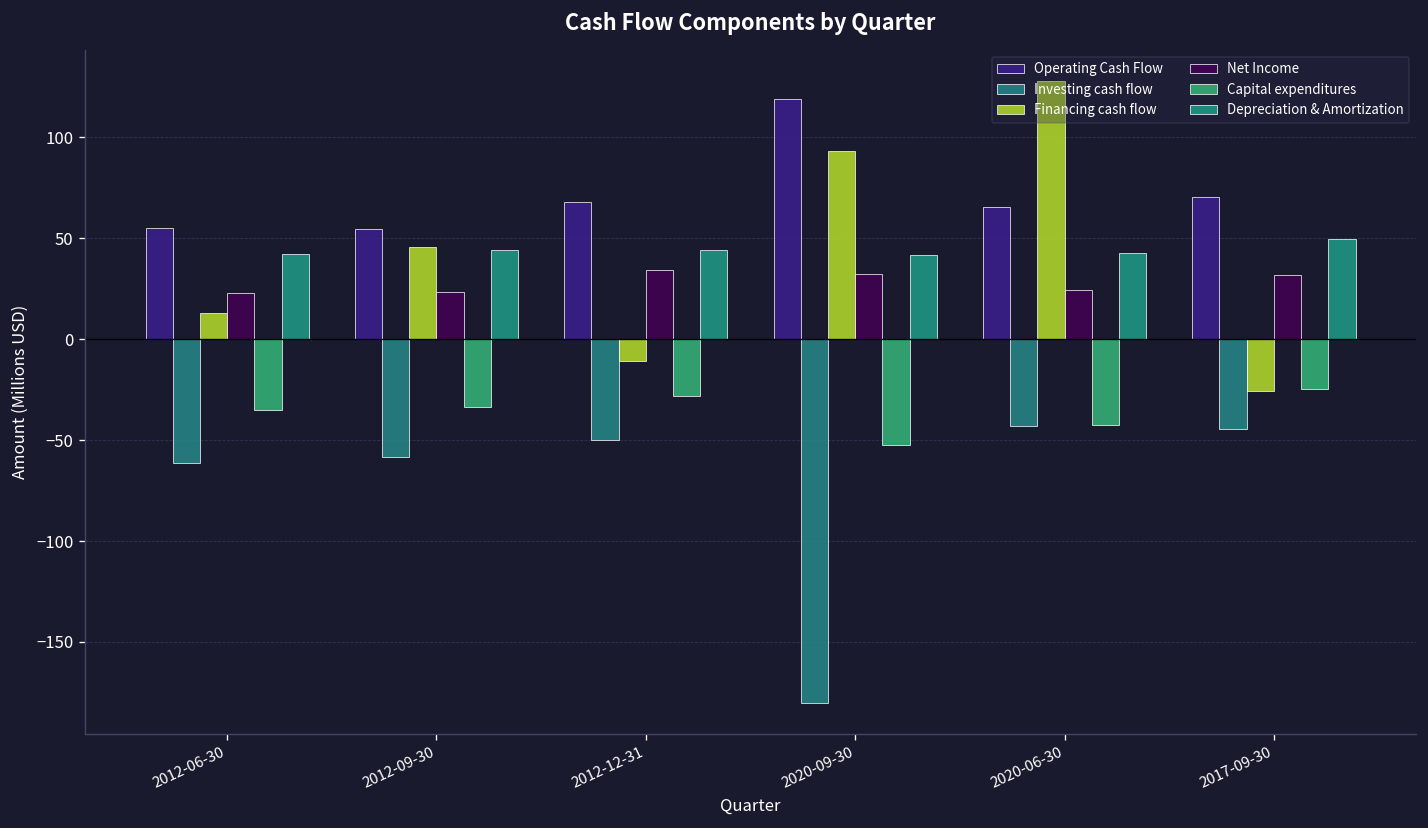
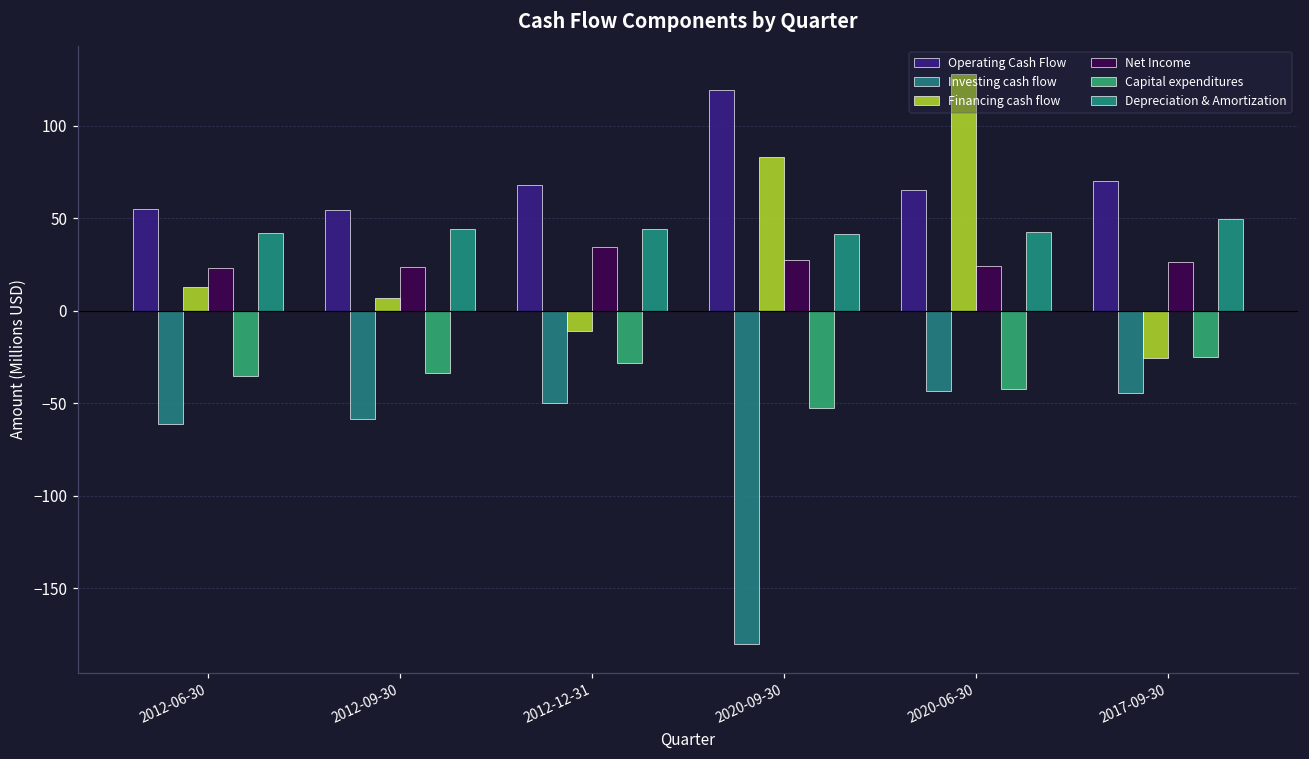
Financing cash flow, 2012-09-30: 46 -> 7
Financing cash flow, 2020-09-30: 93 -> 83
Net Income, 2020-09-30: 33 -> 28
Net Income, 2017-09-30: 32 -> 26
